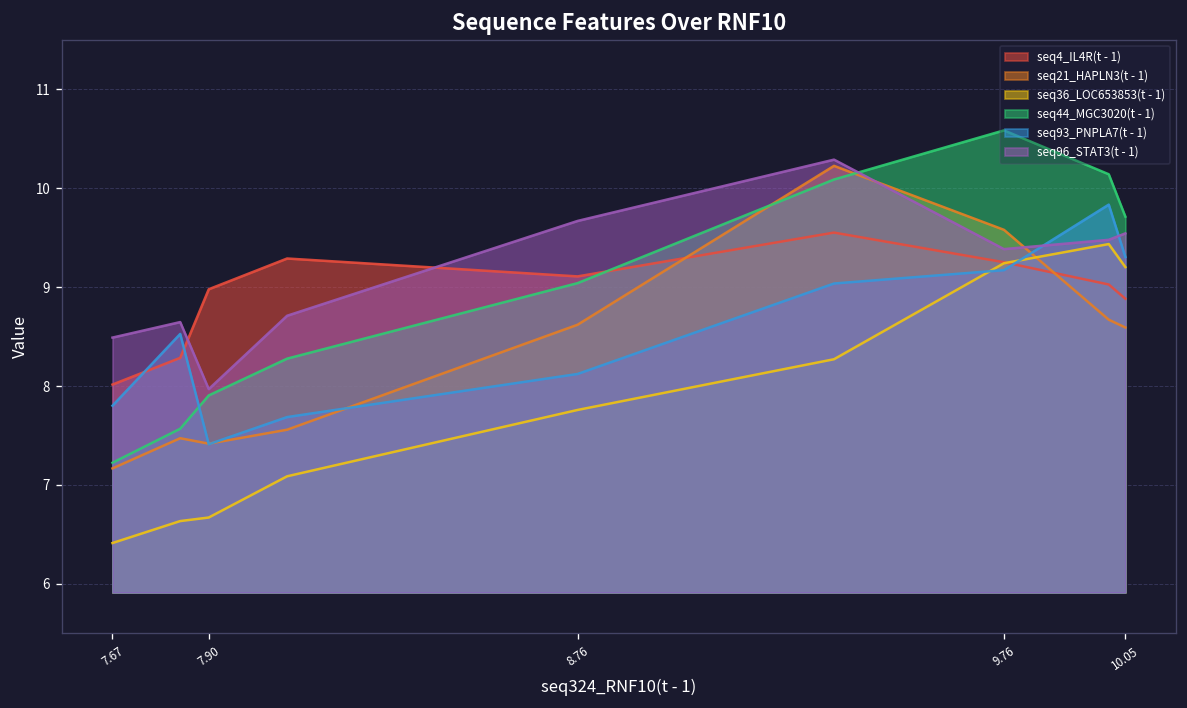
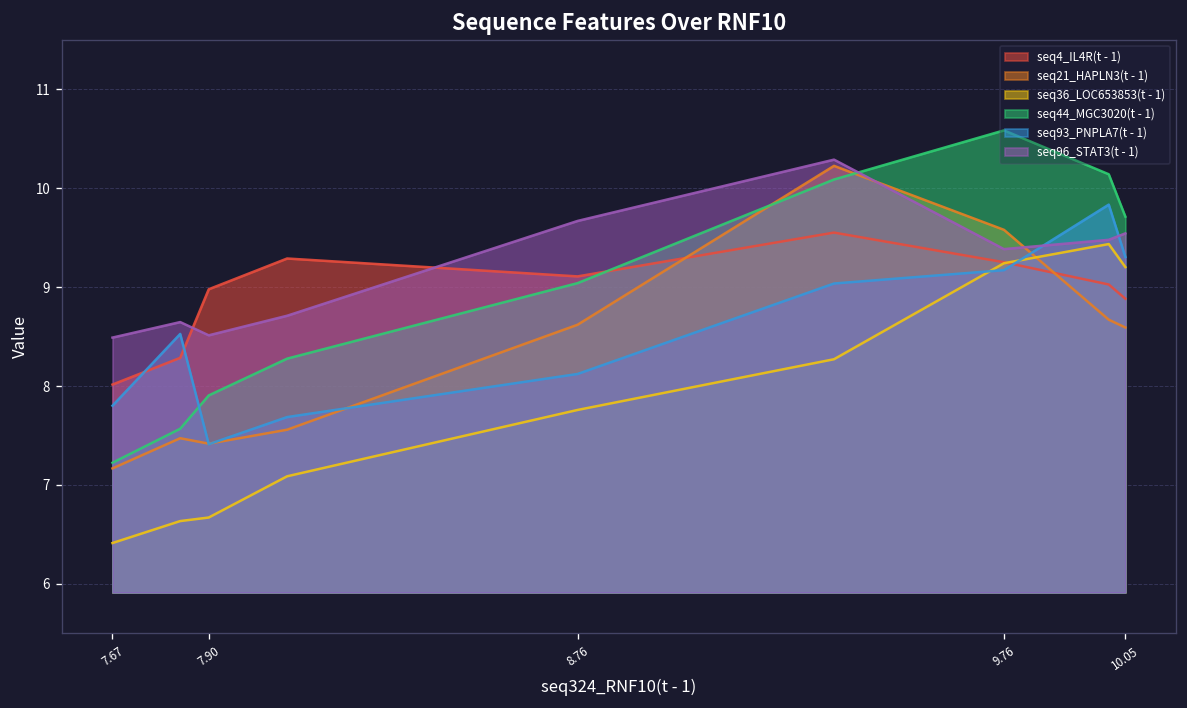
seq96_STAT3(t - 1), 7.90: 8.0 -> 8.5
